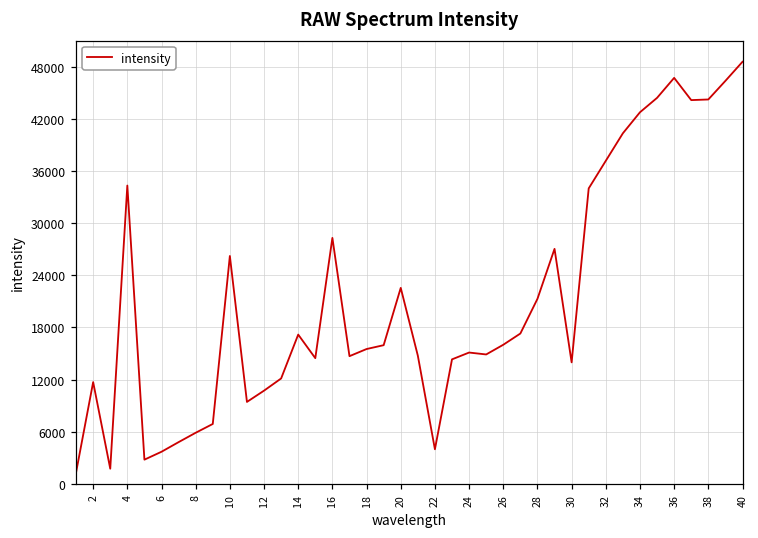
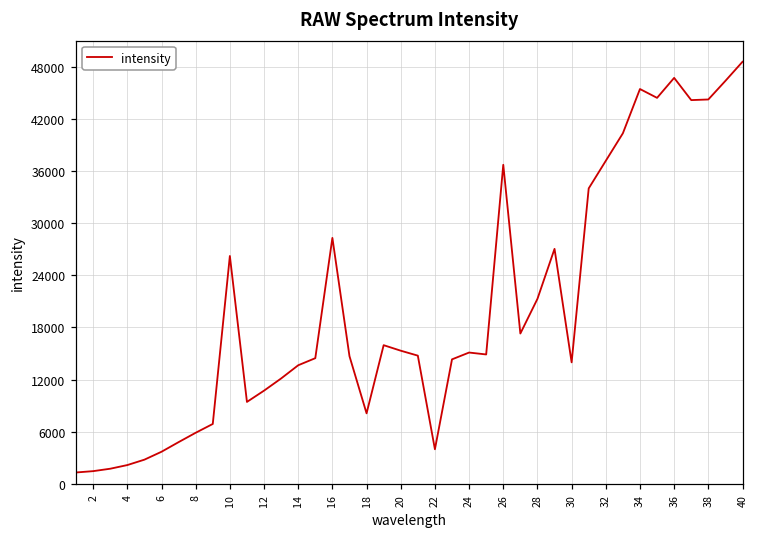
2: 12000 -> 1000
4: 34000 -> 2000
14: 17000 -> 14000
18: 16000 -> 8000
20: 23000 -> 15000
26: 16000 -> 37000
34: 43000 -> 45000
